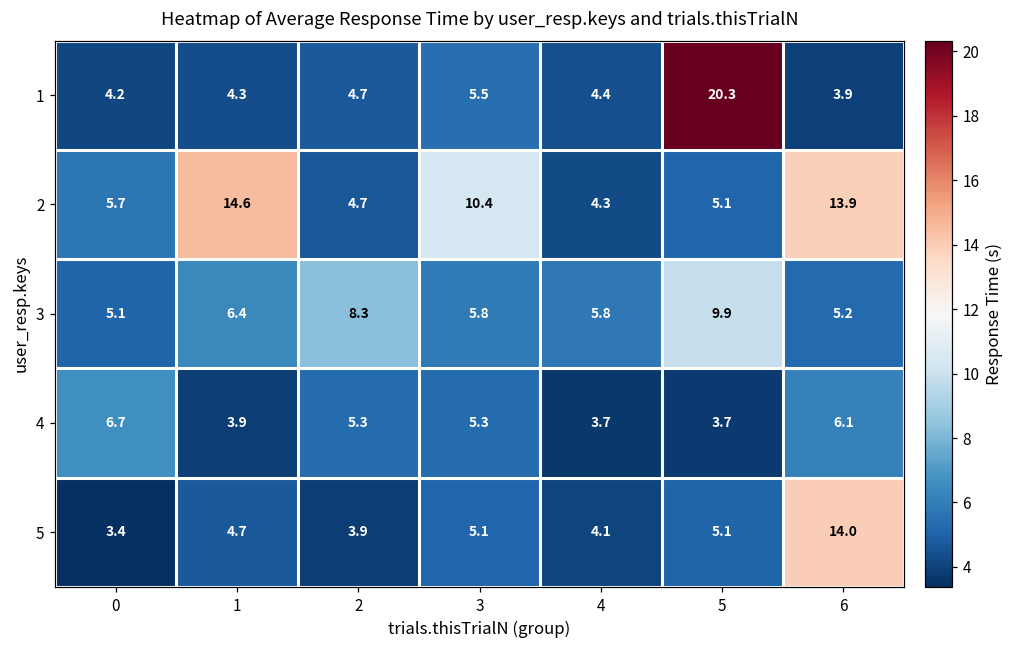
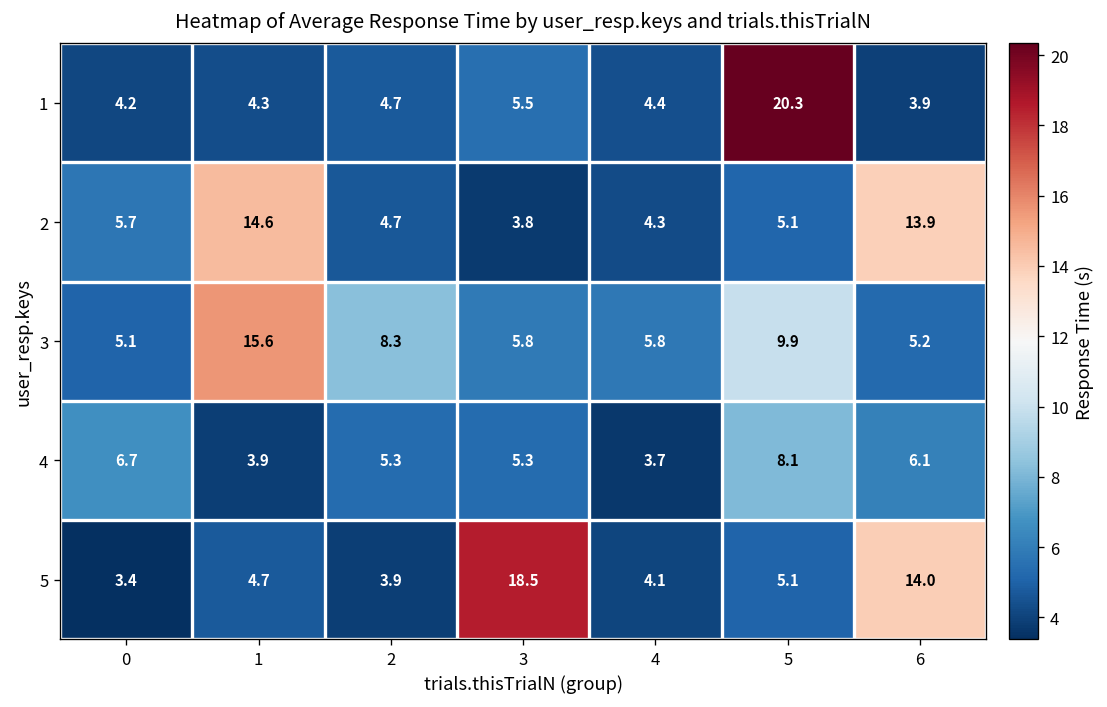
2, 3: 10.4 -> 3.8
3, 1: 6.4 -> 15.6
4, 5: 3.7 -> 8.1
5, 3: 5.1 -> 18.5
